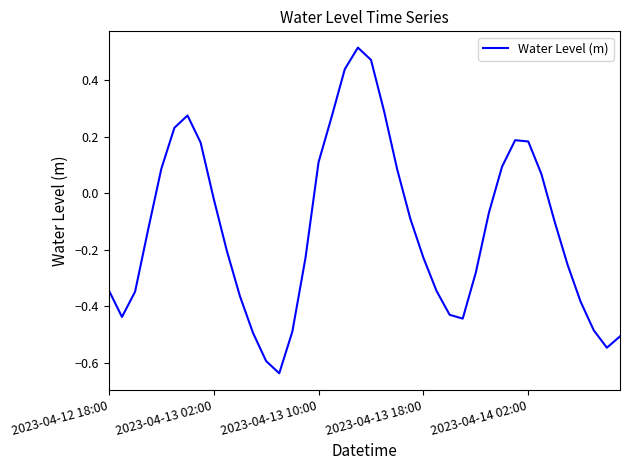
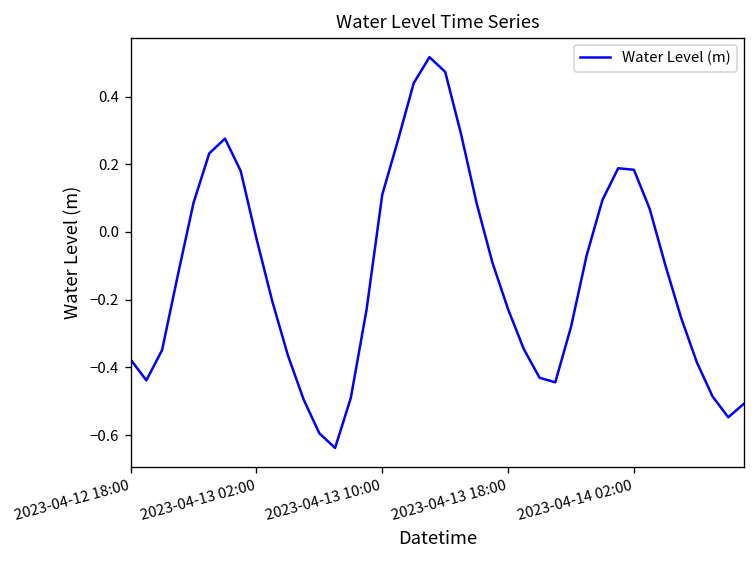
2023-04-12 18:00: -0.34 -> -0.38
